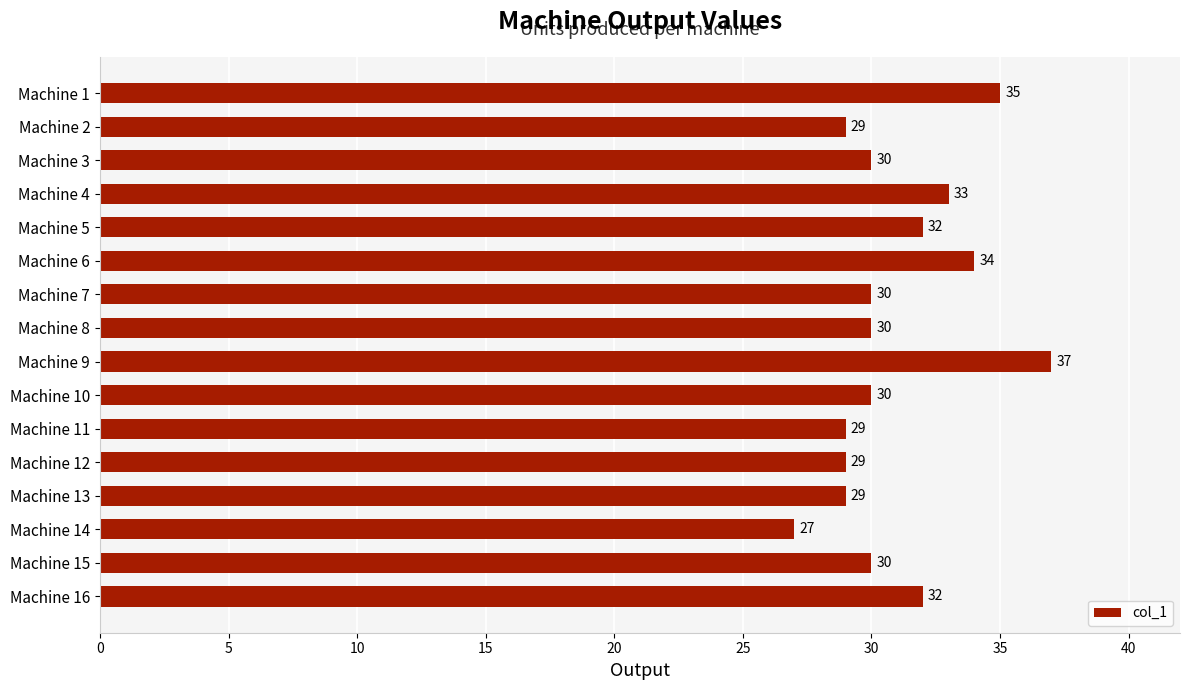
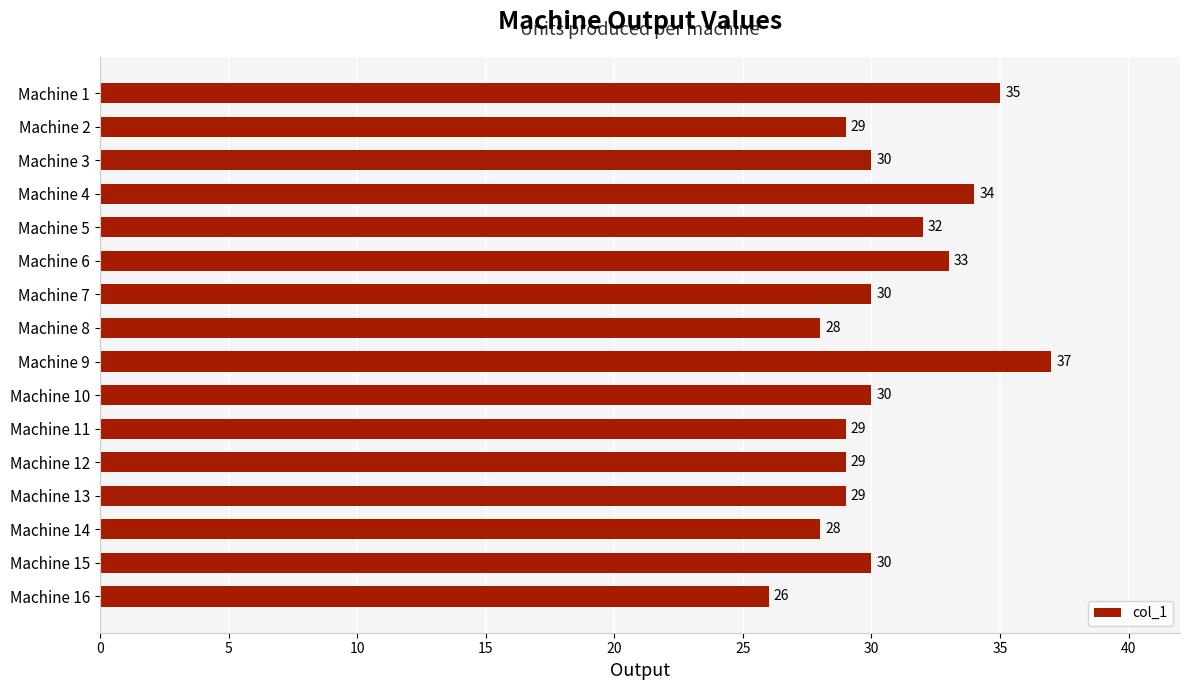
Machine 4: 33 -> 34
Machine 6: 34 -> 33
Machine 8: 30 -> 28
Machine 14: 27 -> 28
Machine 16: 32 -> 26
